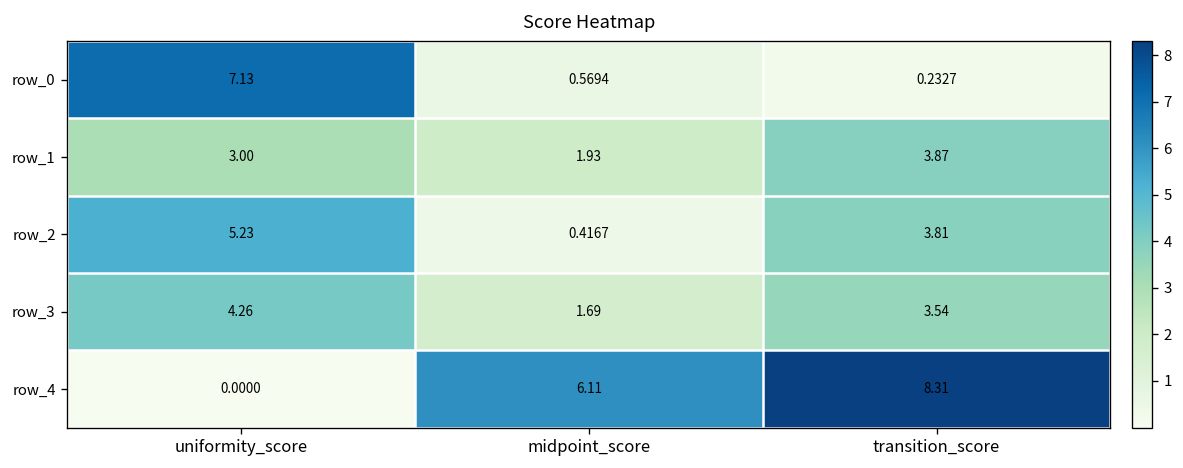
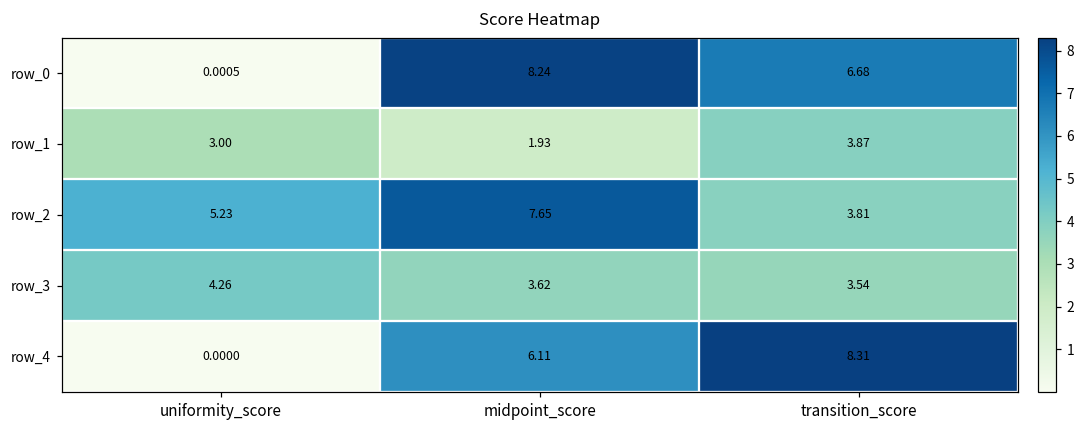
row_0, uniformity_score: 7.13 -> 0.0005
row_0, midpoint_score: 0.5694 -> 8.24
row_0, transition_score: 0.2327 -> 6.68
row_2, midpoint_score: 0.4167 -> 7.65
row_3, midpoint_score: 1.69 -> 3.62
